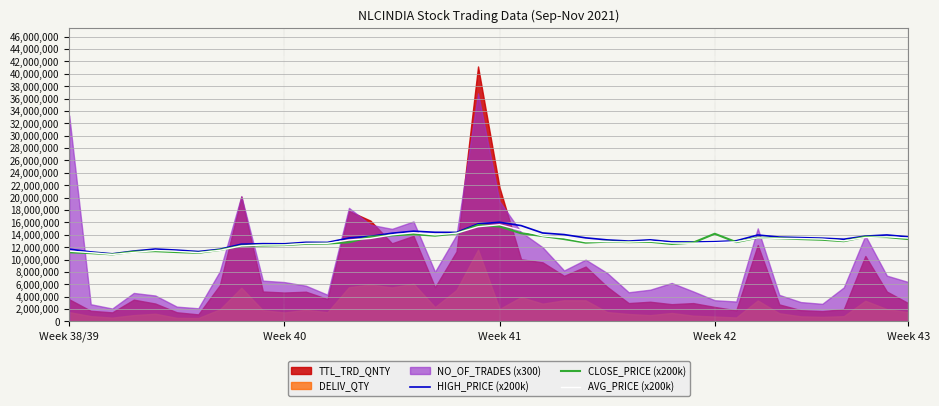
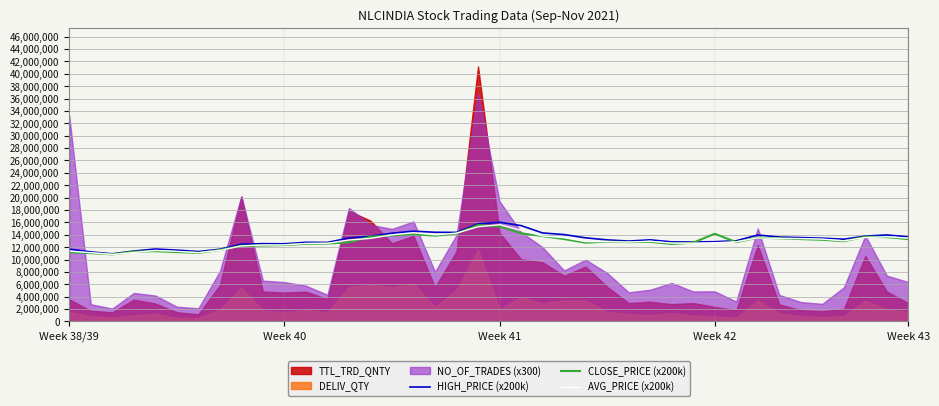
TTL_TRD_QNTY, Week 41: 22,000,000 -> 14,000,000
NO_OF_TRADES (x300), Week 42: 3,000,000 -> 5,000,000
